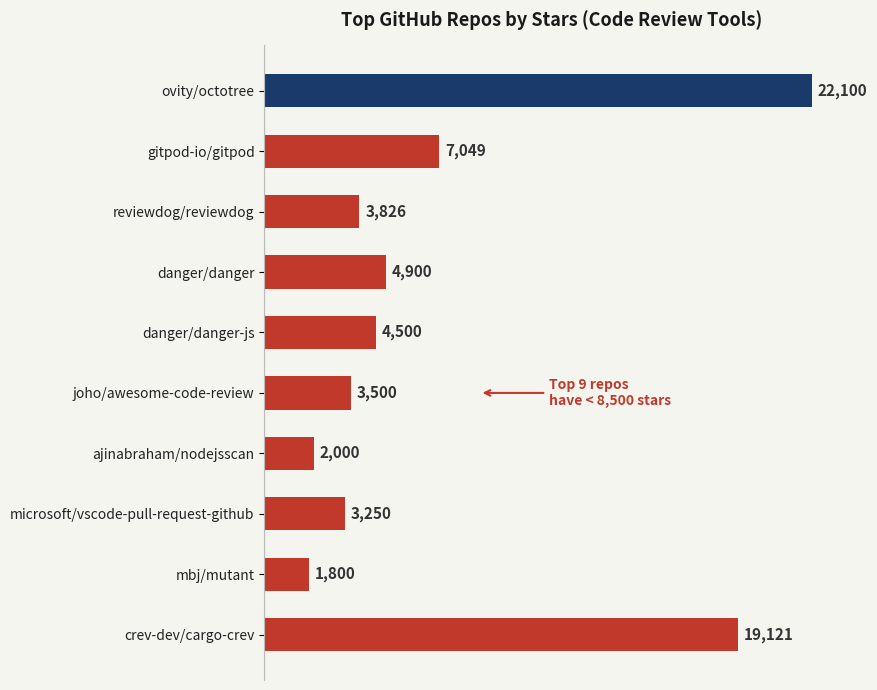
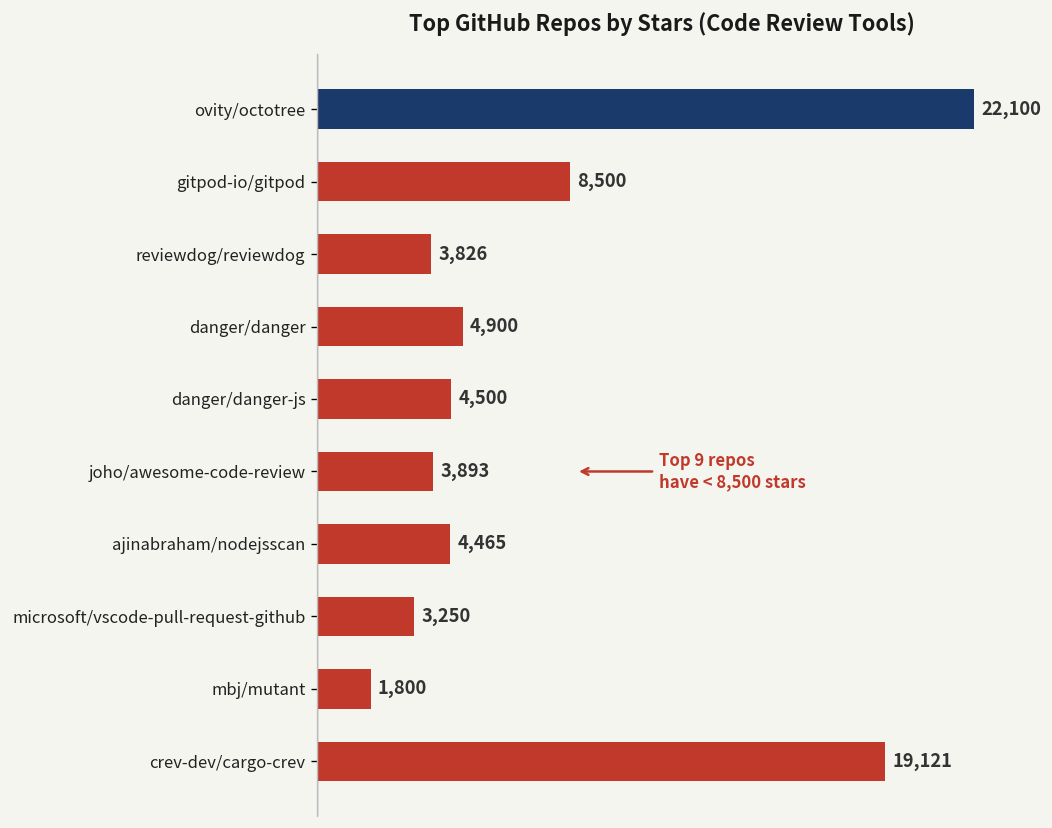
gitpod-io/gitpod: 7,049 -> 8,500
joho/awesome-code-review: 3,500 -> 3,893
ajinabraham/nodejsscan: 2,000 -> 4,465
